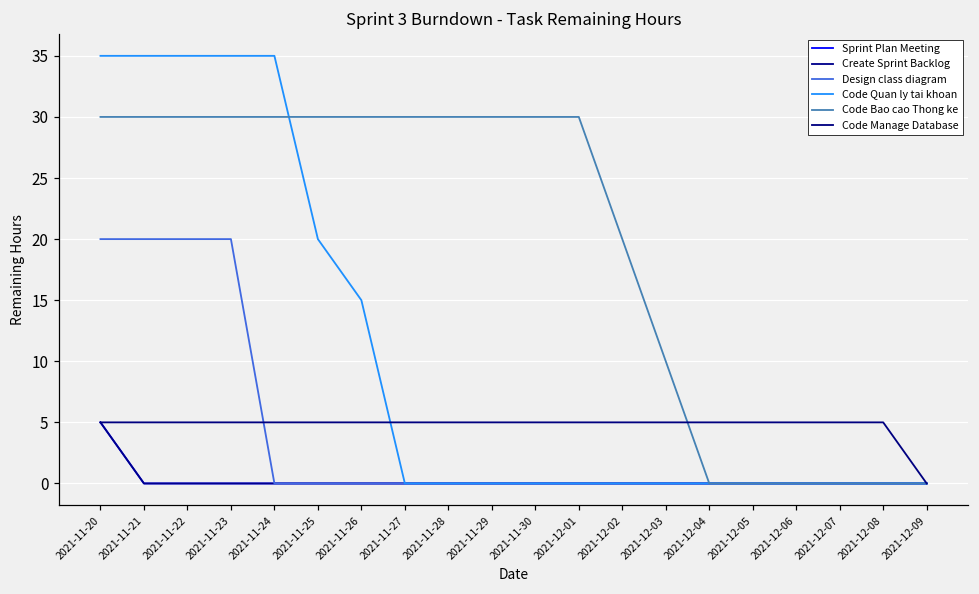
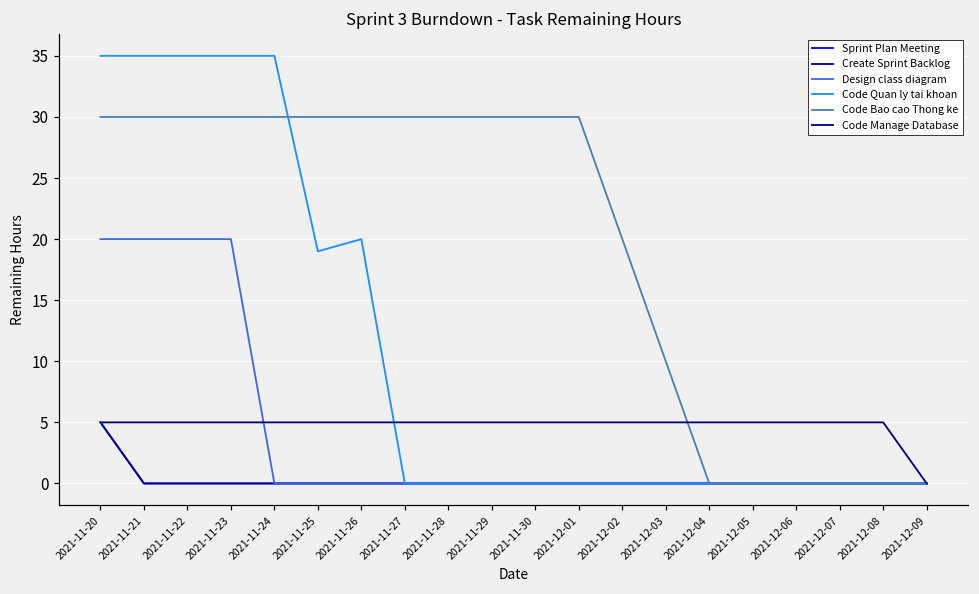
Code Quan ly tai khoan, 2021-11-25: 20 -> 19
Code Quan ly tai khoan, 2021-11-26: 15 -> 20
